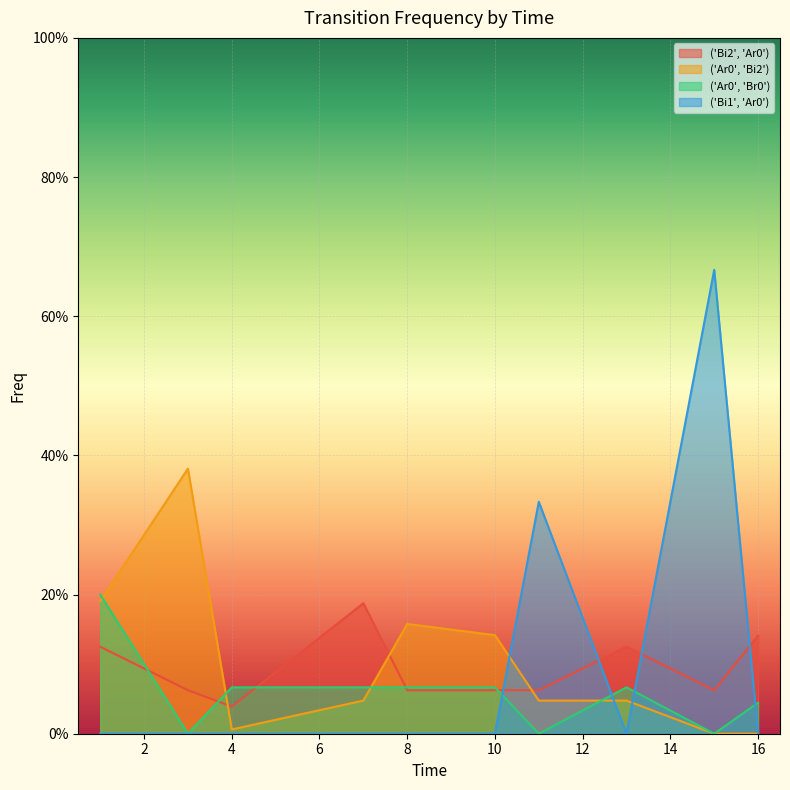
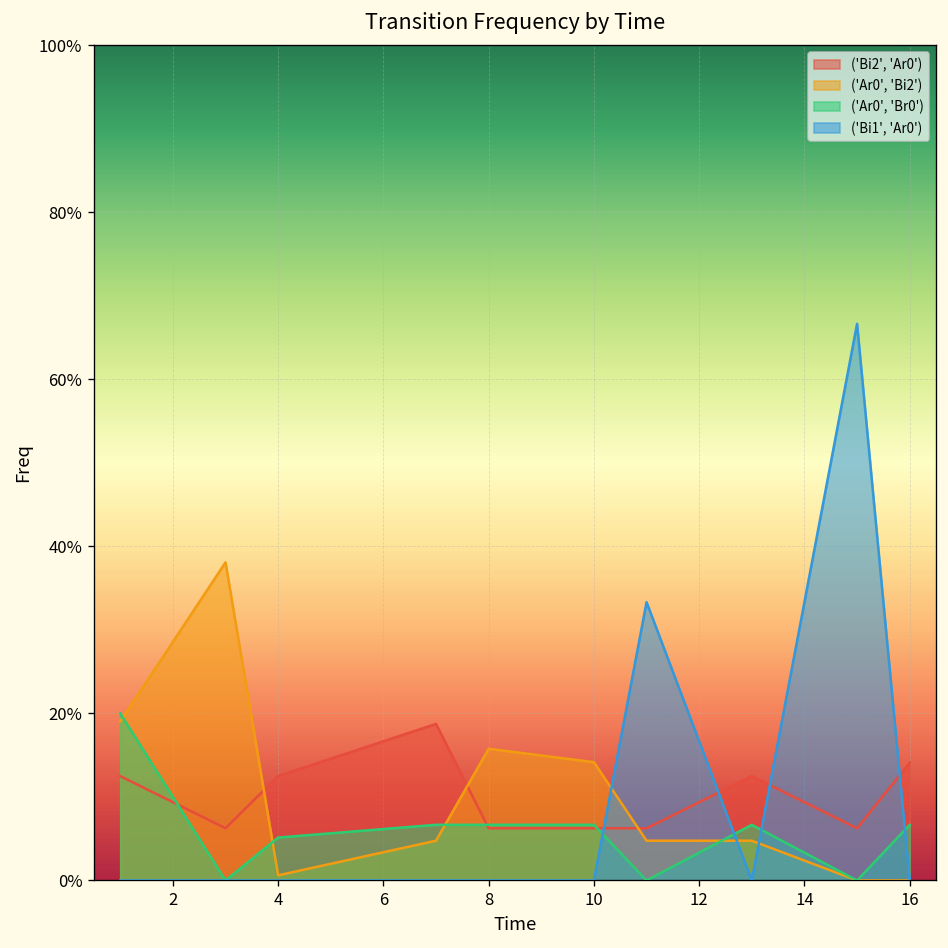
('Bi2', 'Ar0'), 4: 4% -> 13%
('Ar0', 'Br0'), 4: 7% -> 5%
('Ar0', 'Br0'), 16: 4% -> 7%
